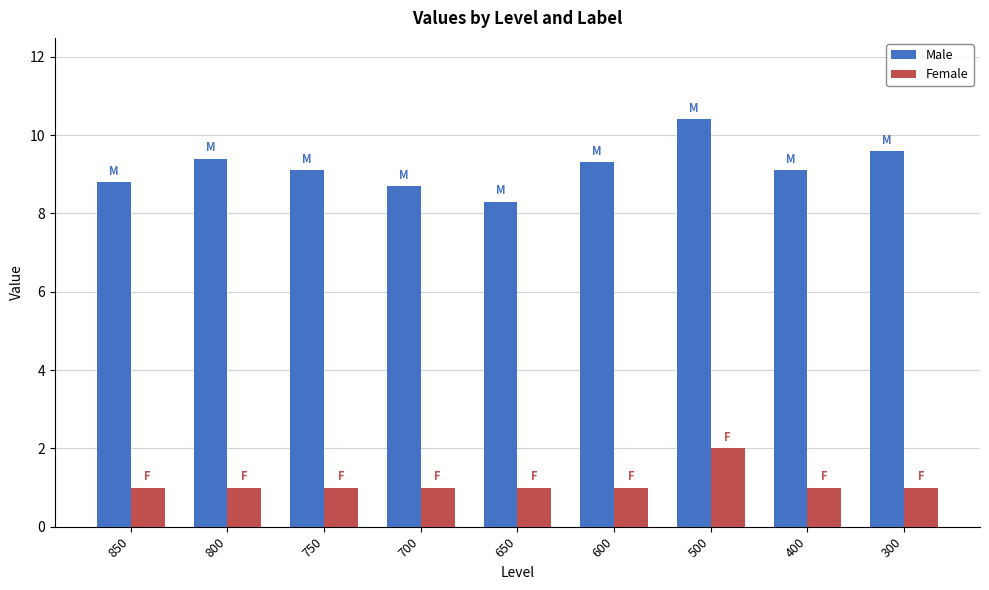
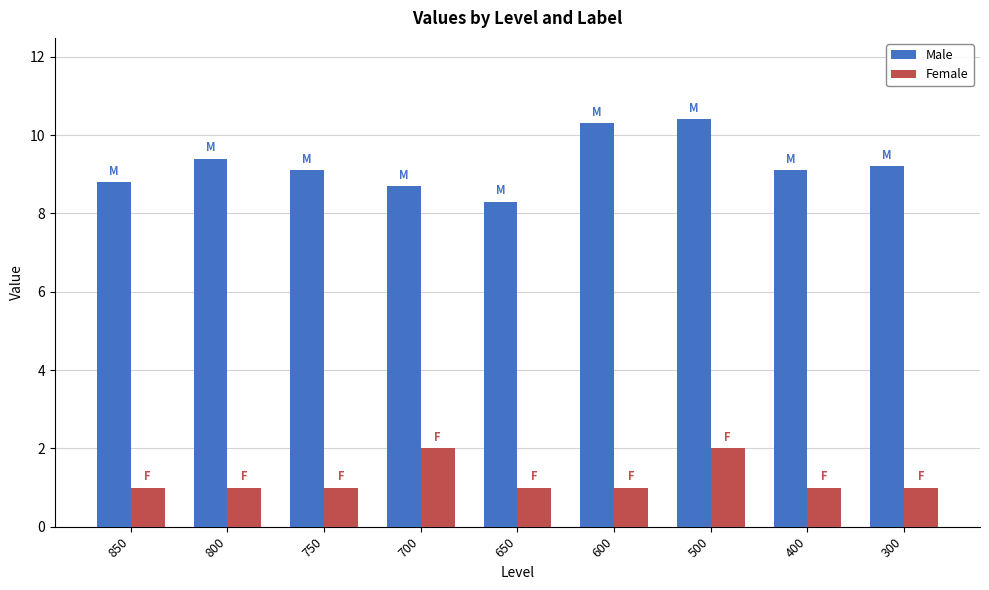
Female, 700: 1 -> 2
Male, 600: 9.3 -> 10.3
Male, 300: 9.6 -> 9.2
